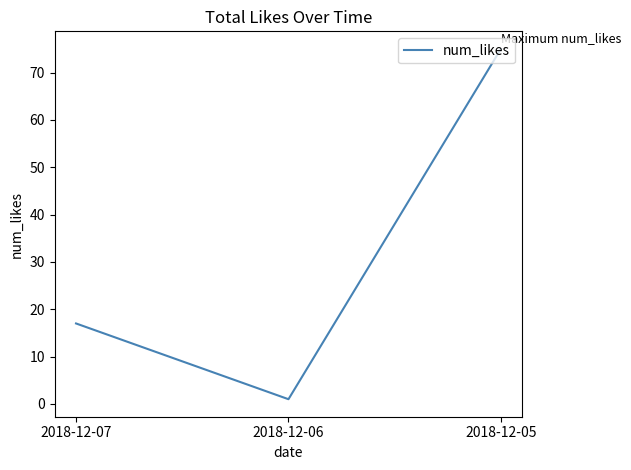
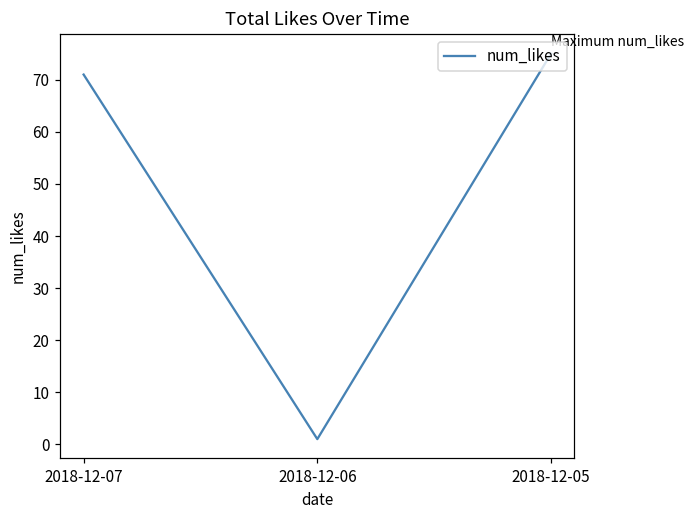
2018-12-07: 17 -> 71
